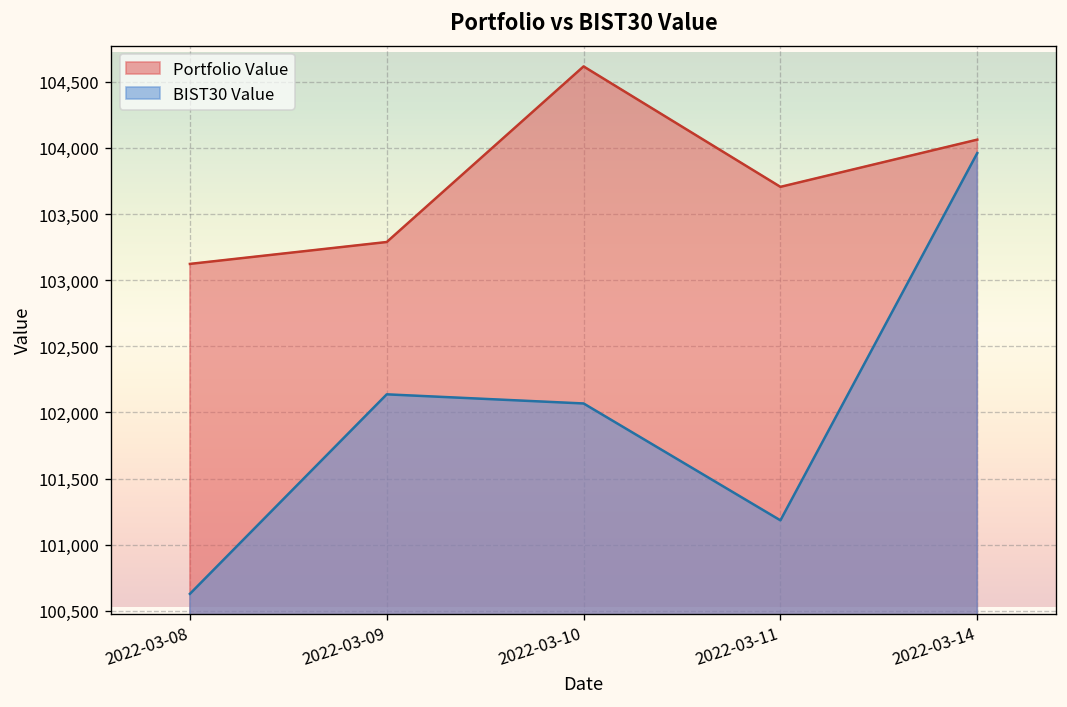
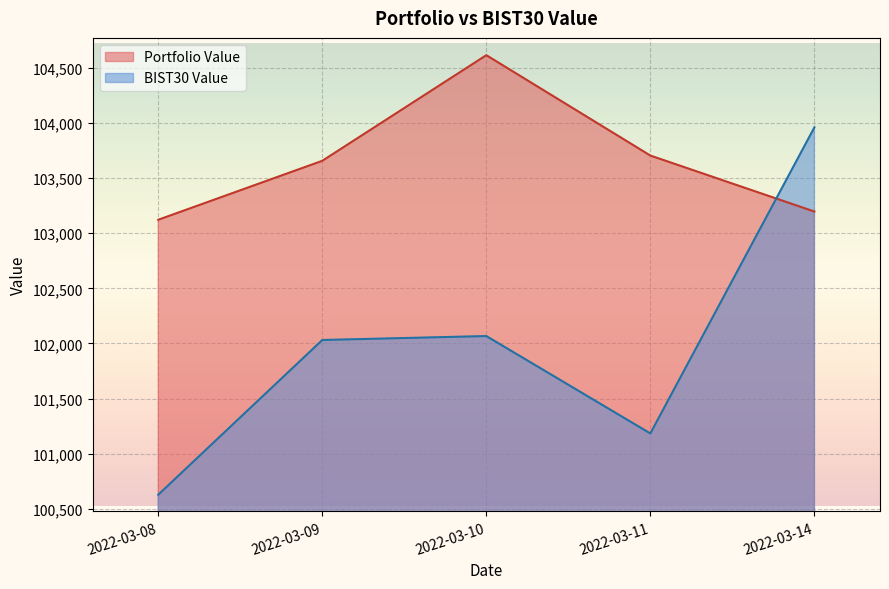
Portfolio Value, 2022-03-09: 103,290 -> 103,660
BIST30 Value, 2022-03-09: 102,140 -> 102,030
Portfolio Value, 2022-03-14: 104,060 -> 103,200
